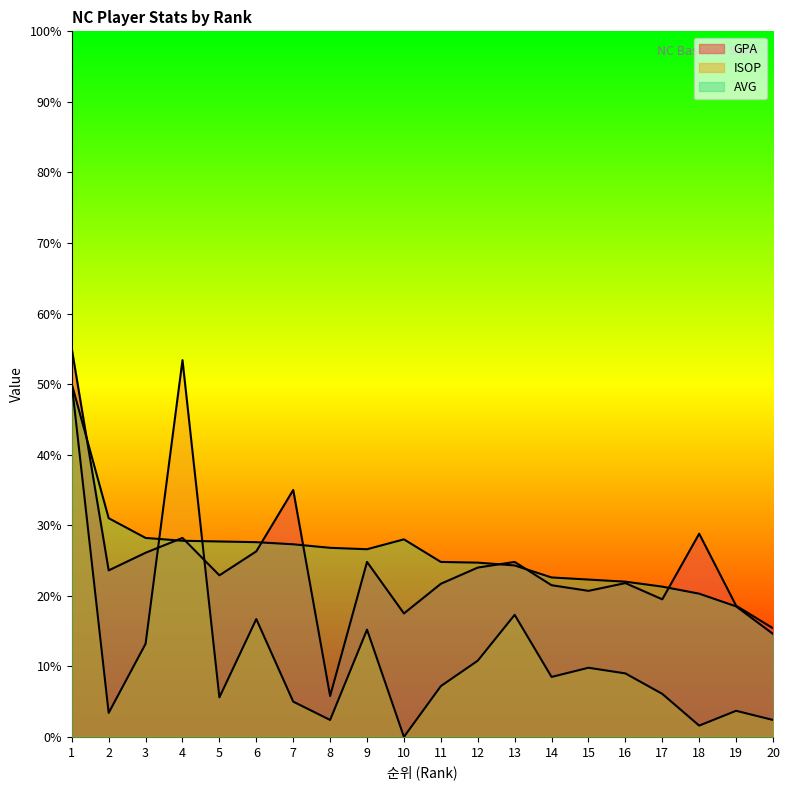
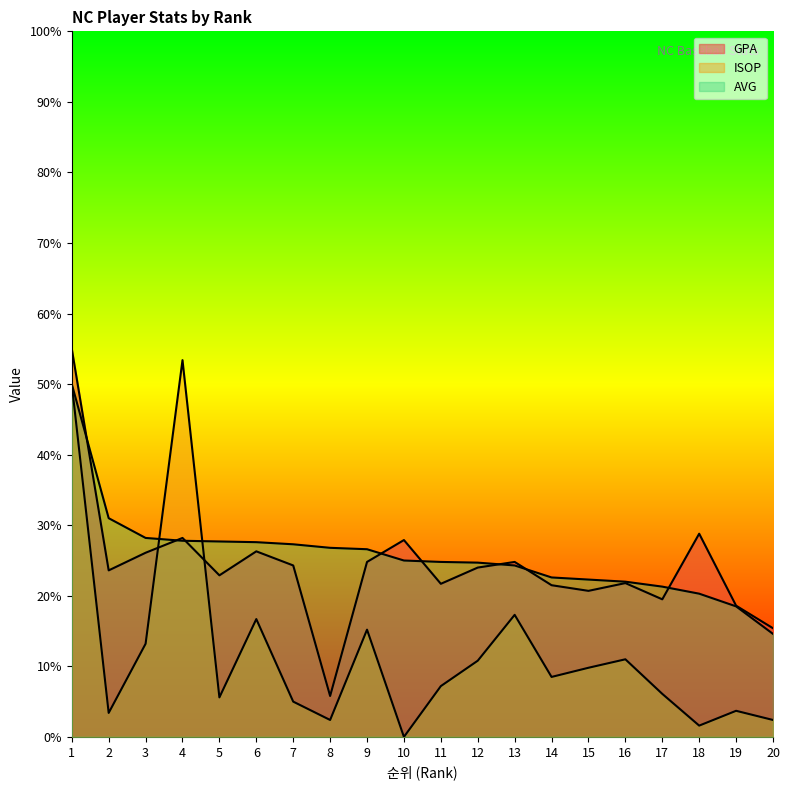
GPA, 7: 35% -> 24%
GPA, 10: 18% -> 28%
AVG, 10: 28% -> 25%
ISOP, 16: 9% -> 11%
